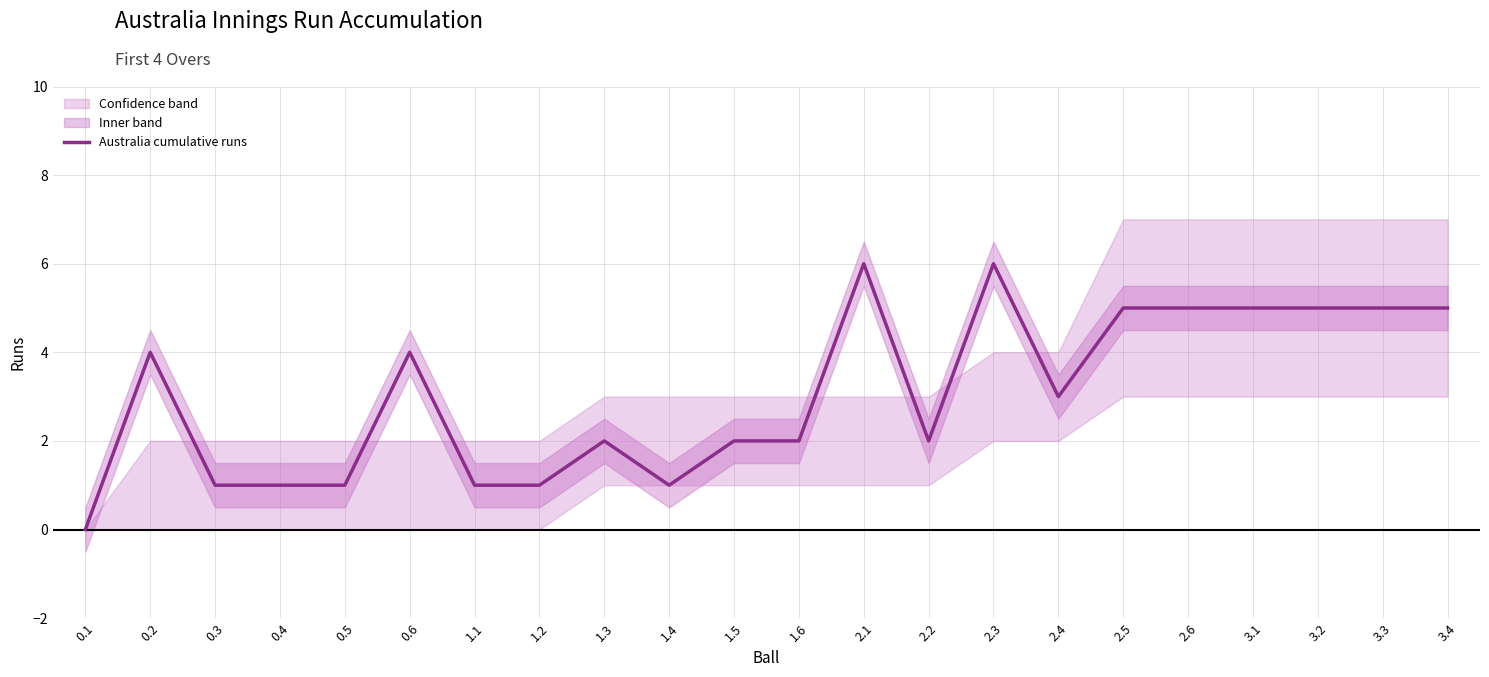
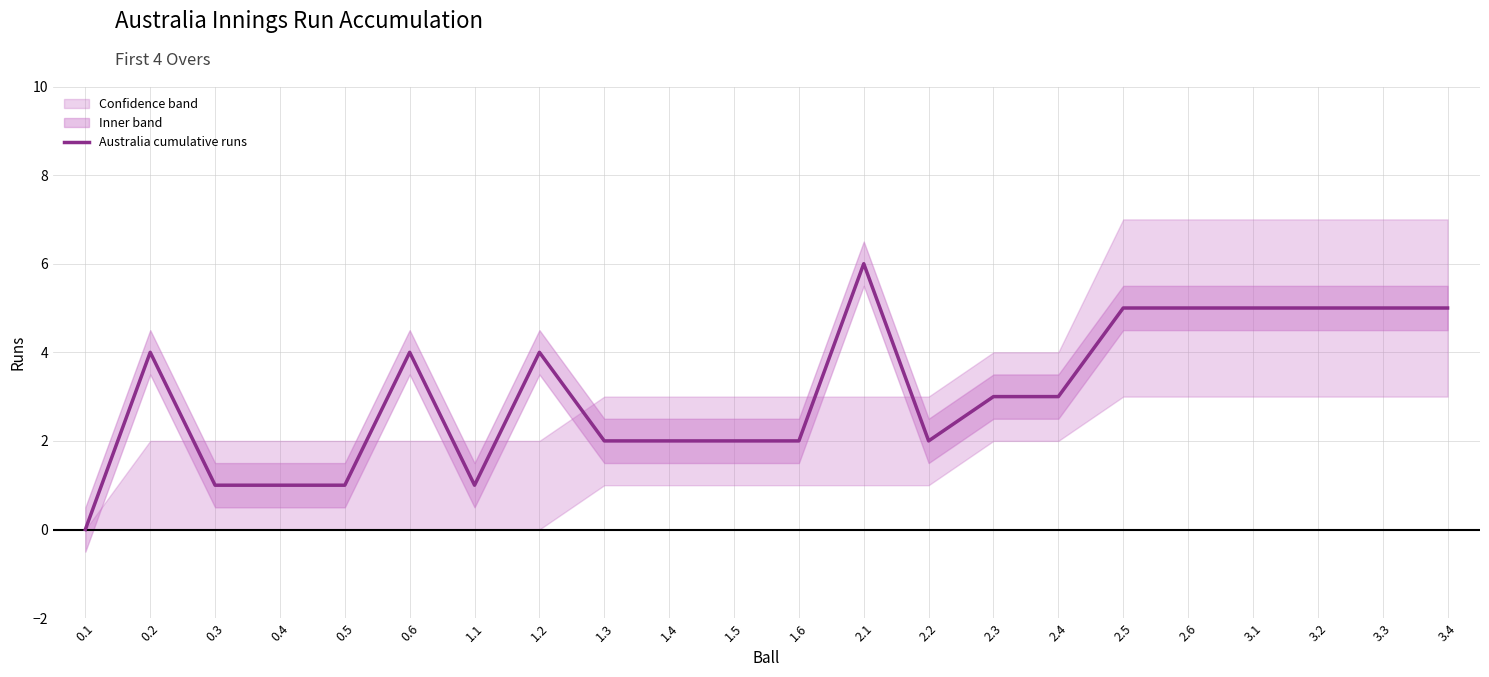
Australia cumulative runs, 1.2: 1 -> 4
Australia cumulative runs, 1.4: 1 -> 2
Australia cumulative runs, 2.3: 6 -> 3
